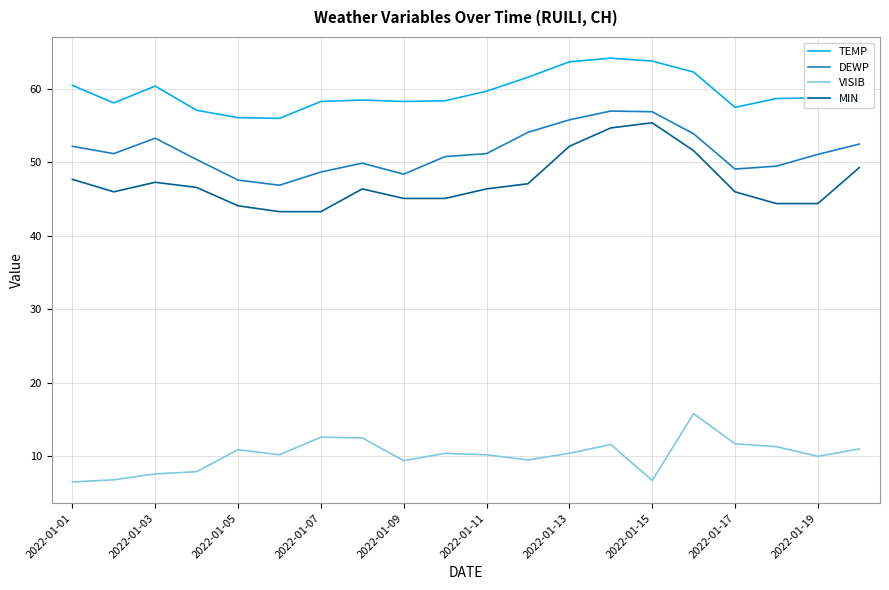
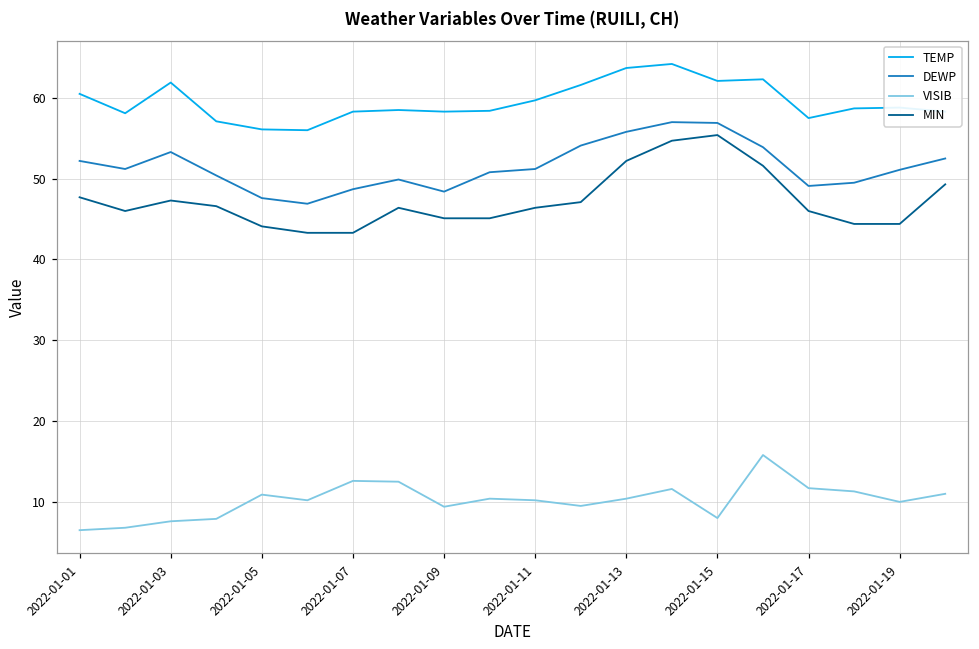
TEMP, 2022-01-03: 60 -> 62
TEMP, 2022-01-15: 64 -> 62
VISIB, 2022-01-15: 7 -> 8
